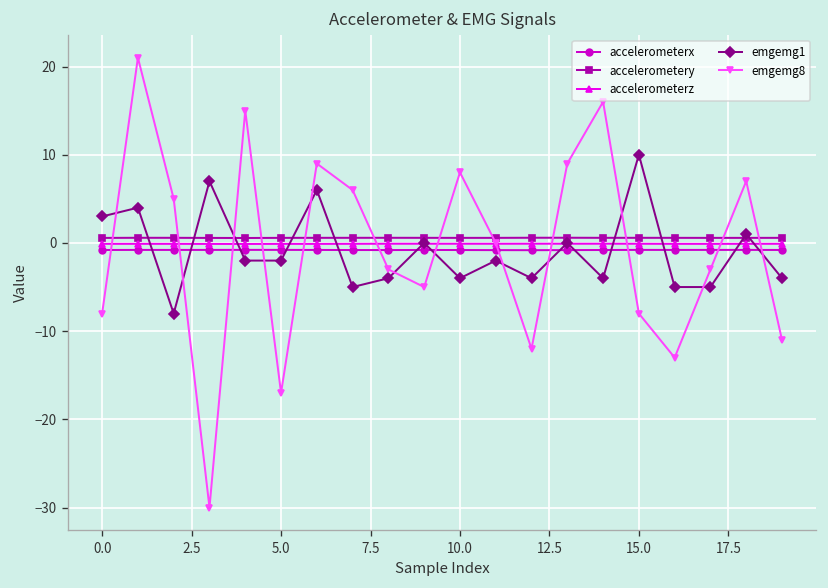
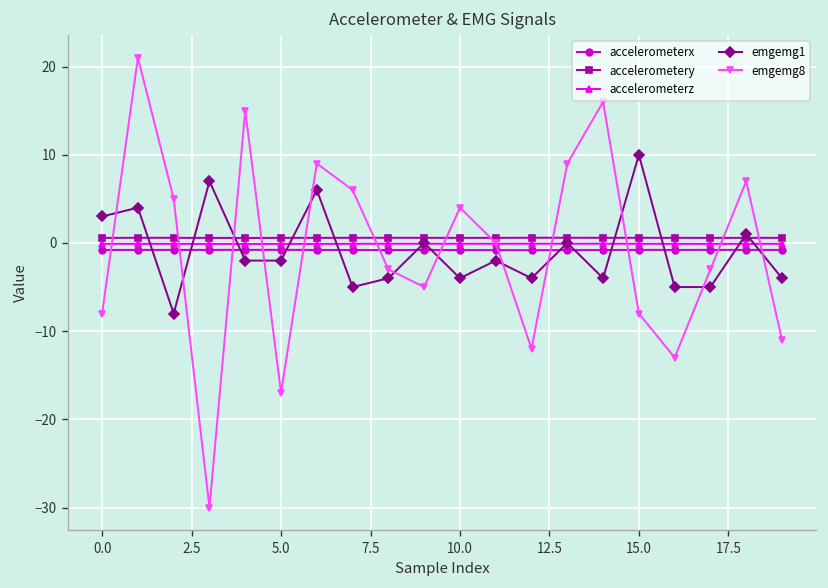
emgemg8, 10.0: 8 -> 4
